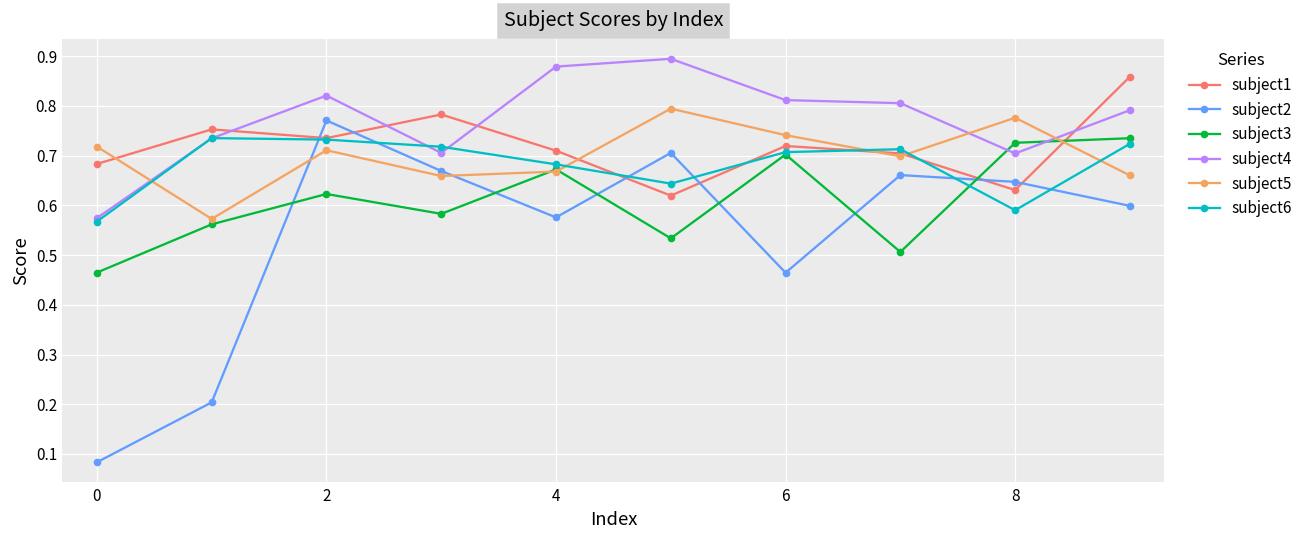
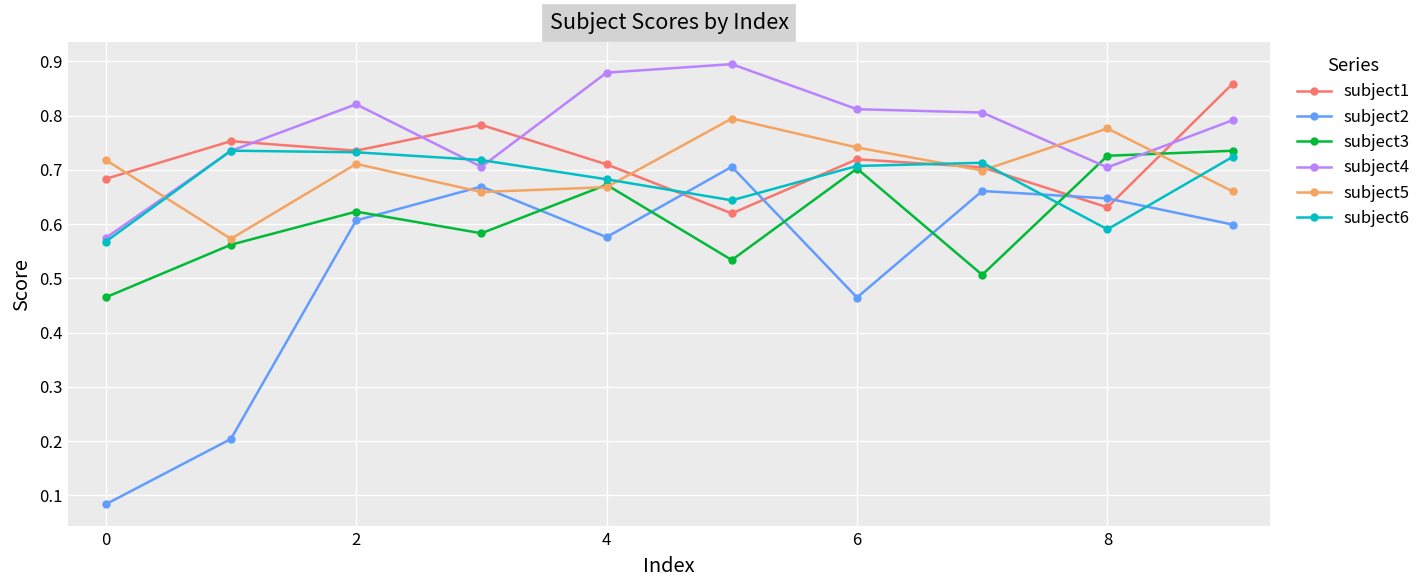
subject2, 2: 0.77 -> 0.61
